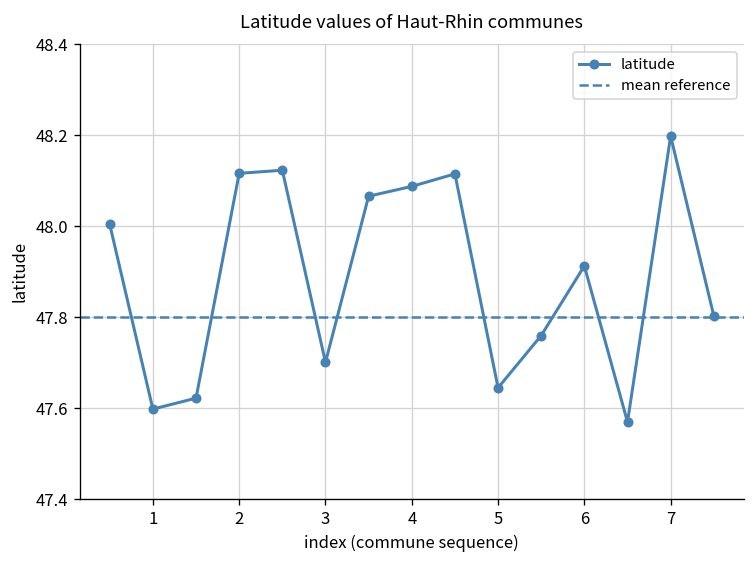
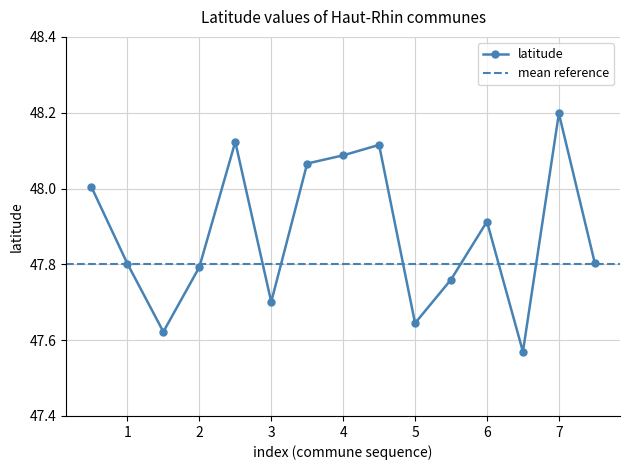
1: 47.60 -> 47.80
2: 48.12 -> 47.79
